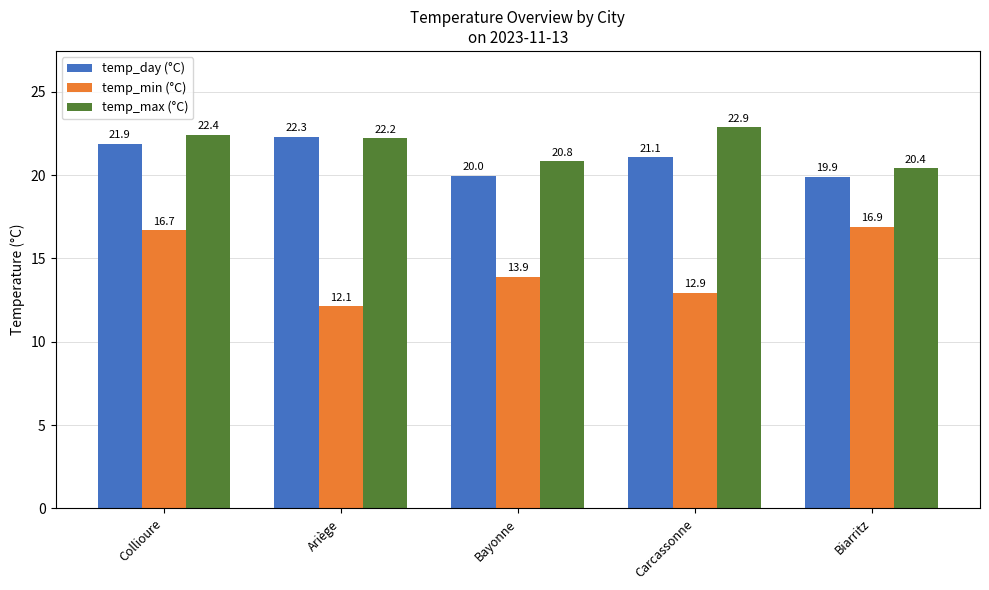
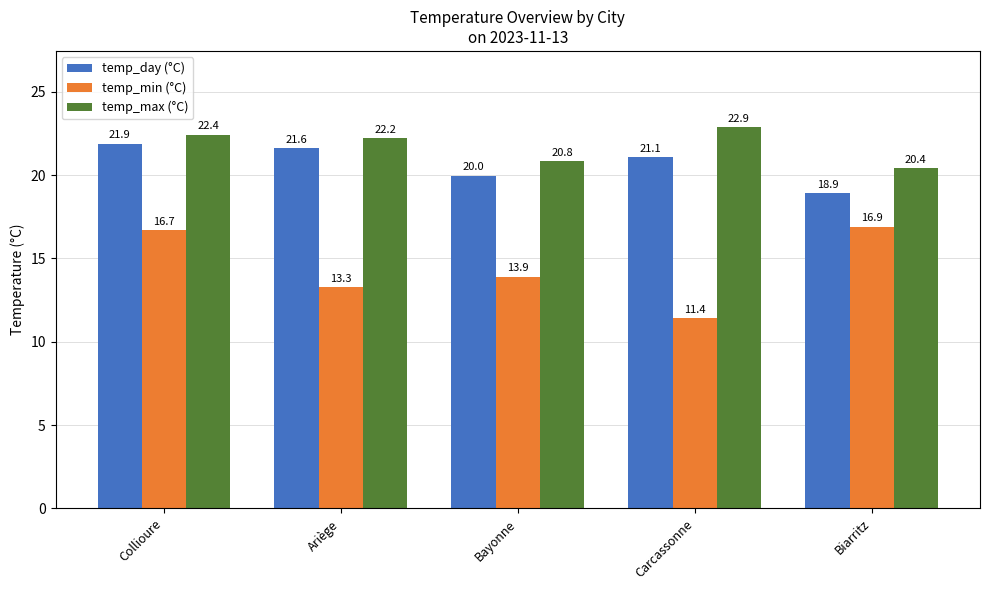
temp_day (°C), Ariège: 22.3 -> 21.6
temp_min (°C), Ariège: 12.1 -> 13.3
temp_min (°C), Carcassonne: 12.9 -> 11.4
temp_day (°C), Biarritz: 19.9 -> 18.9
